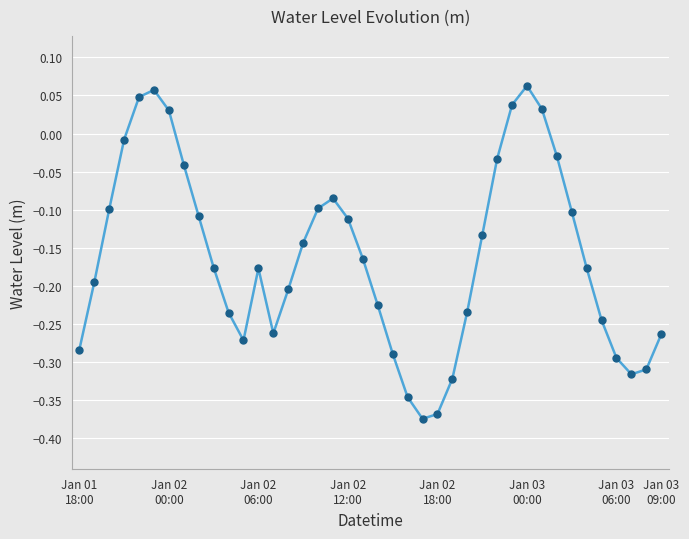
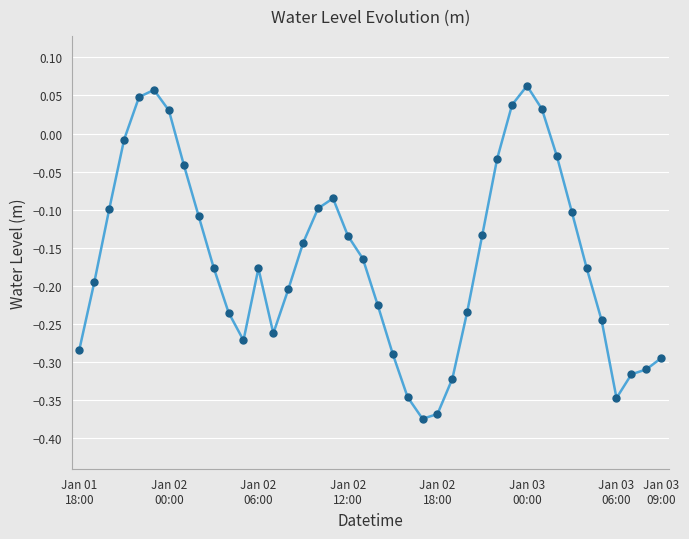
Jan 02 12:00: -0.11 -> -0.13
Jan 03 06:00: -0.29 -> -0.35
Jan 03 09:00: -0.26 -> -0.29
